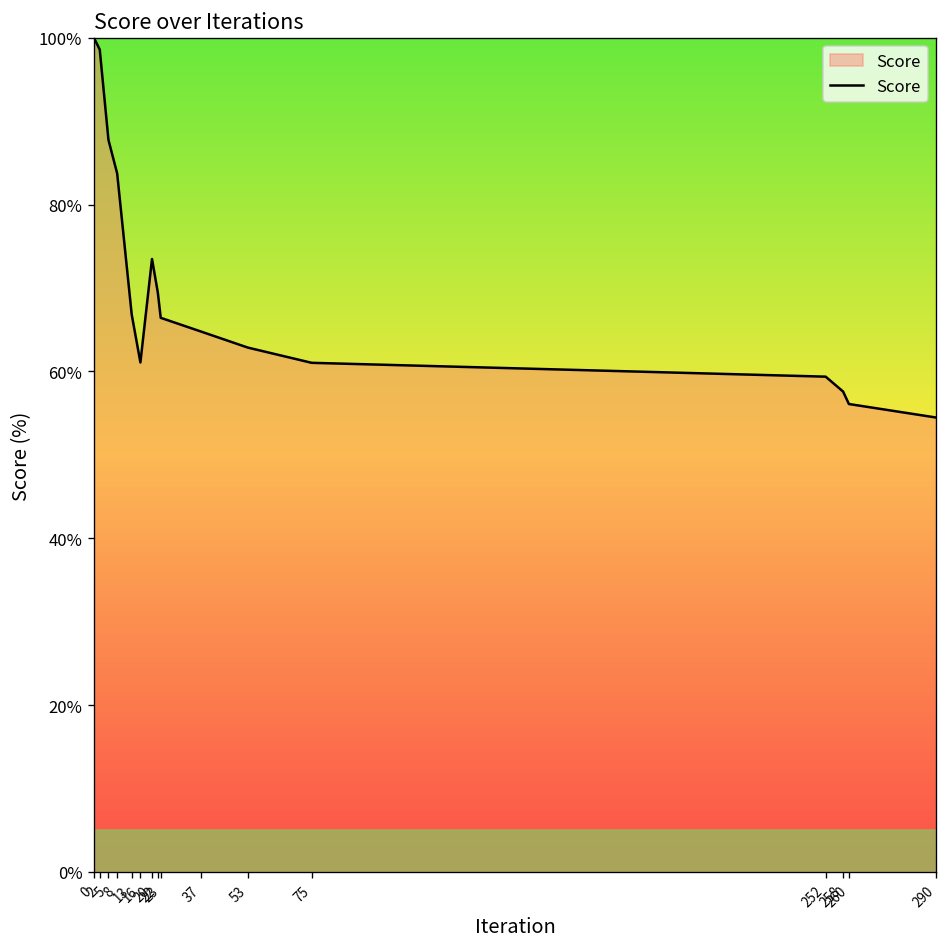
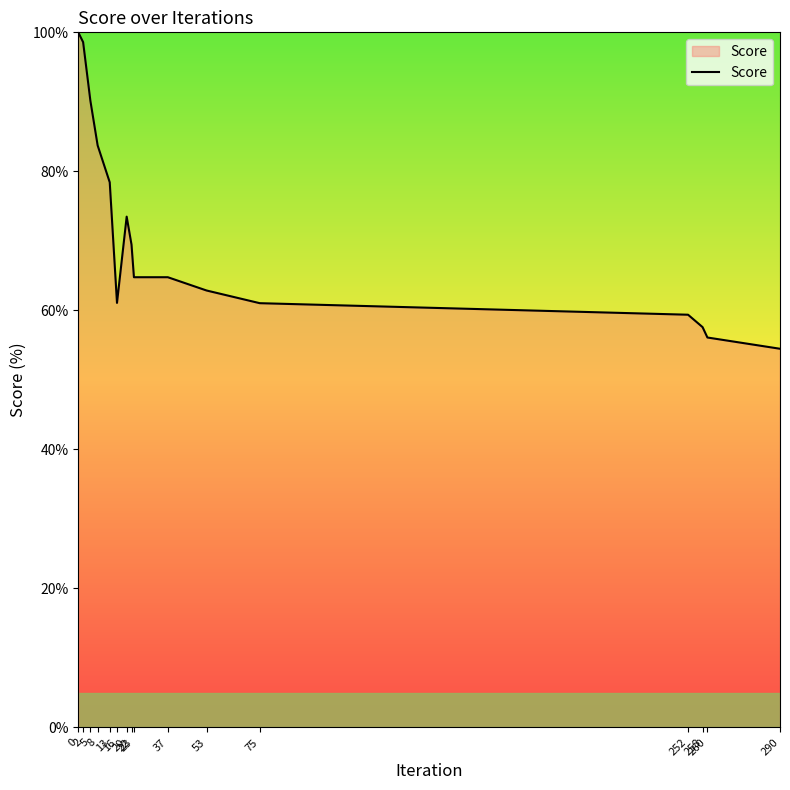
5: 88% -> 90%
13: 67% -> 78%
23: 66% -> 65%
